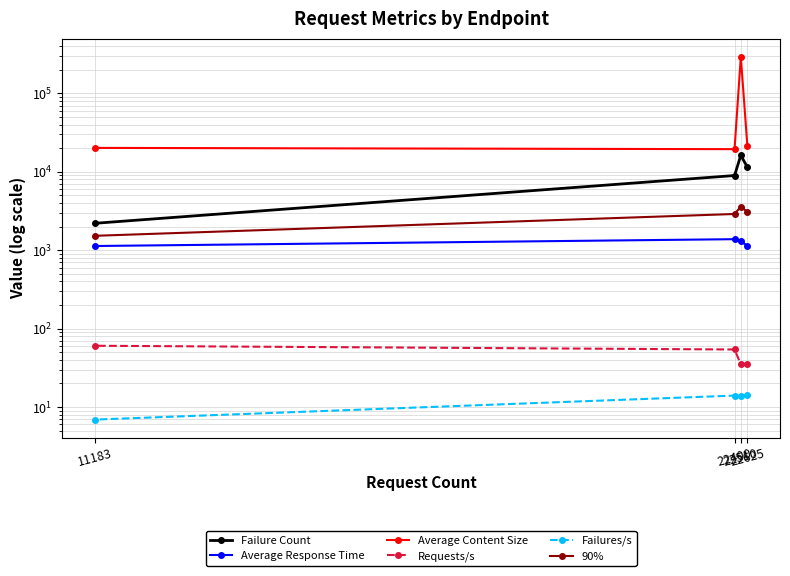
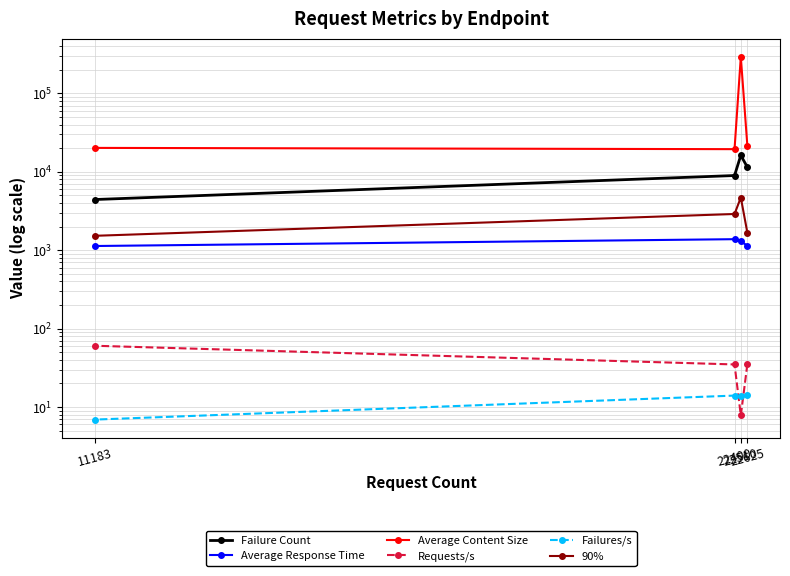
Failure Count, 11183: 2200 -> 4000
Requests/s, 22400: 50 -> 30
Requests/s, 22510: 40 -> 8
90%, 22510: 4000 -> 5000
90%, 22625: 3100 -> 1700
